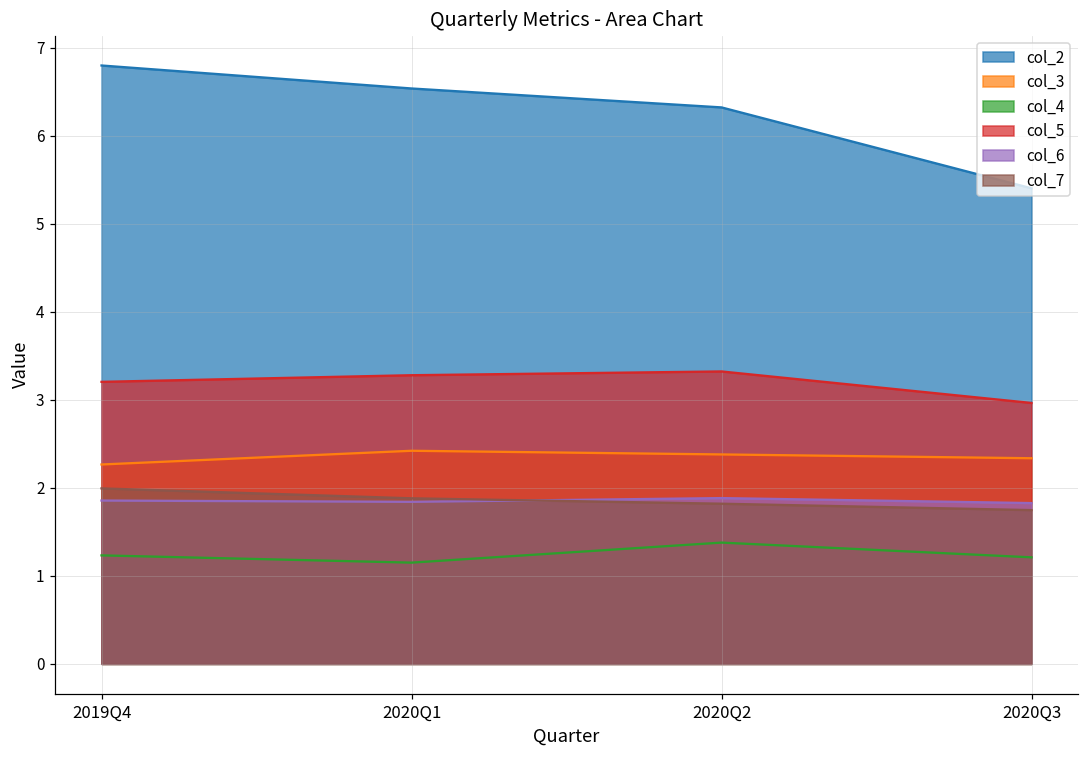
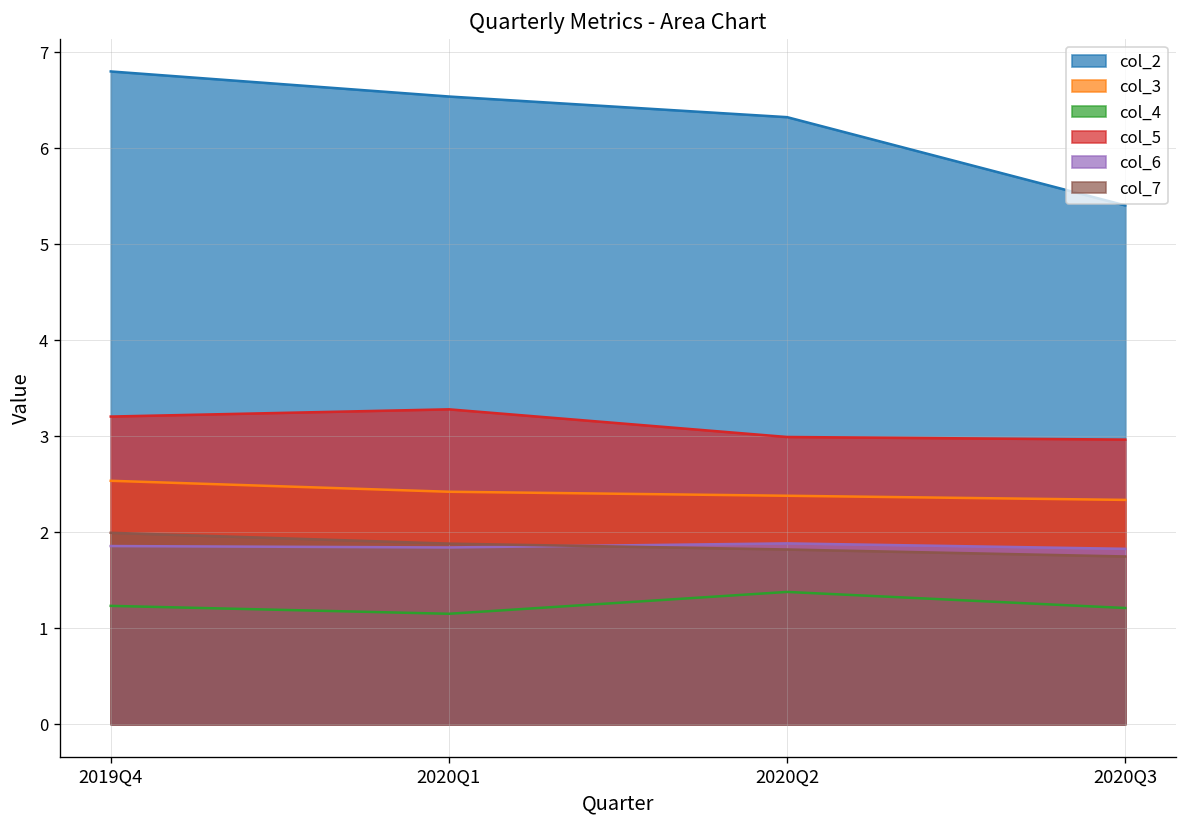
col_3, 2019Q4: 2.3 -> 2.5
col_5, 2020Q2: 3.3 -> 3.0
